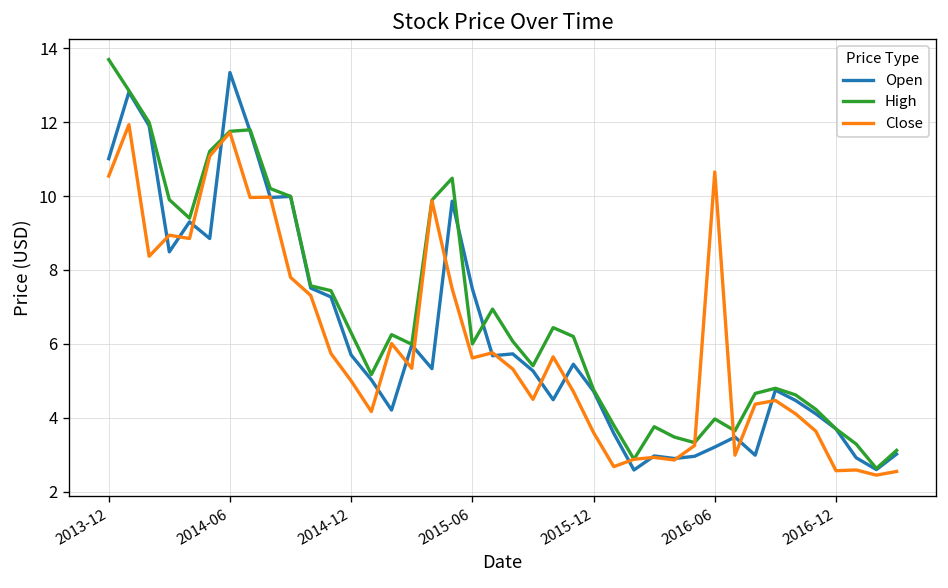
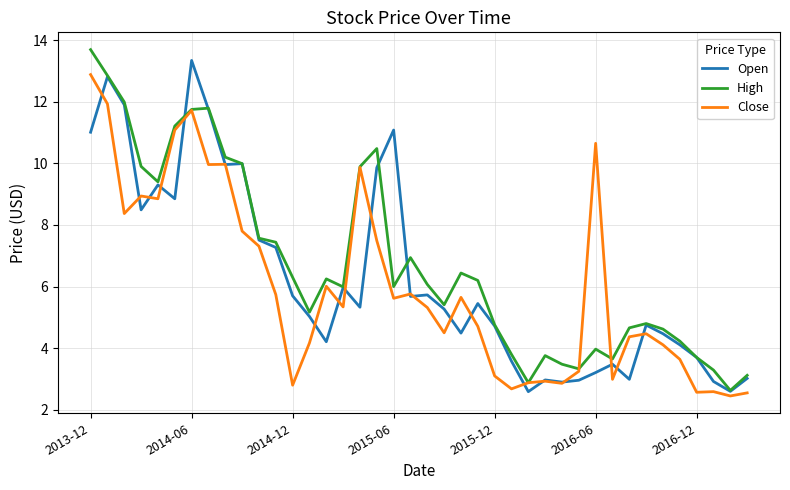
Close, 2013-12: 10.5 -> 12.9
Close, 2014-12: 5.0 -> 2.8
Open, 2015-06: 7.5 -> 11.1
Close, 2015-12: 3.6 -> 3.1
